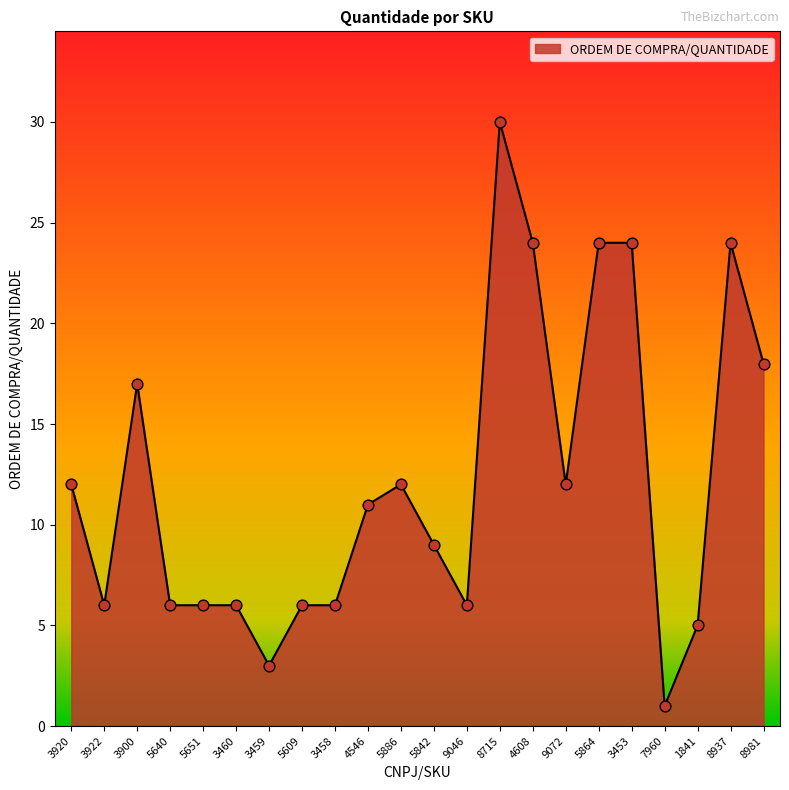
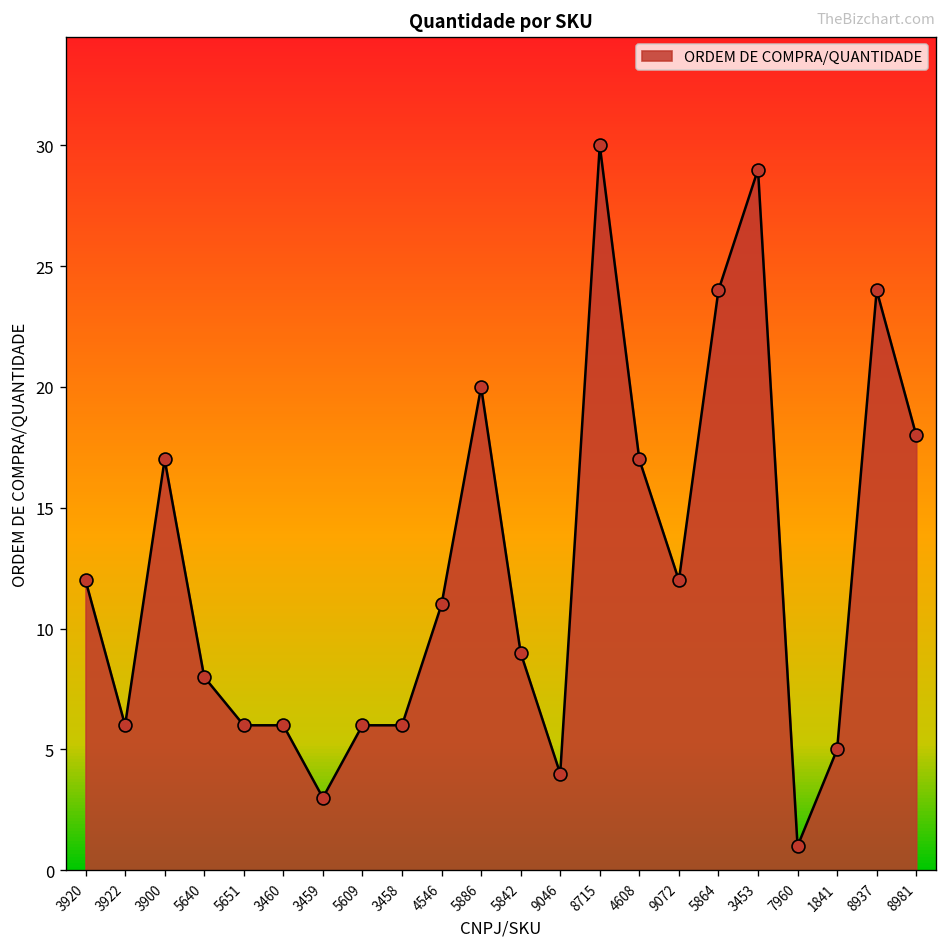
5640: 6 -> 8
5886: 12 -> 20
9046: 6 -> 4
4608: 24 -> 17
3453: 24 -> 29
